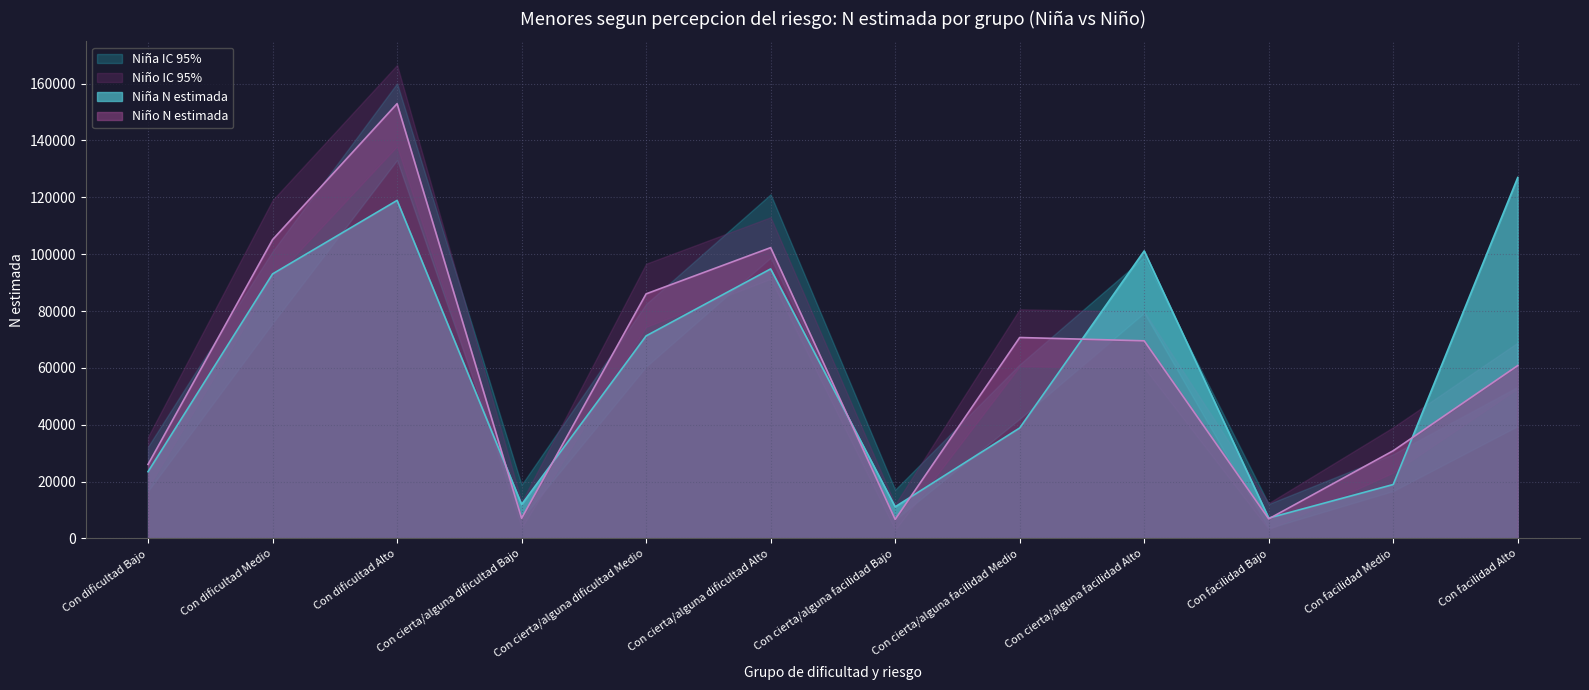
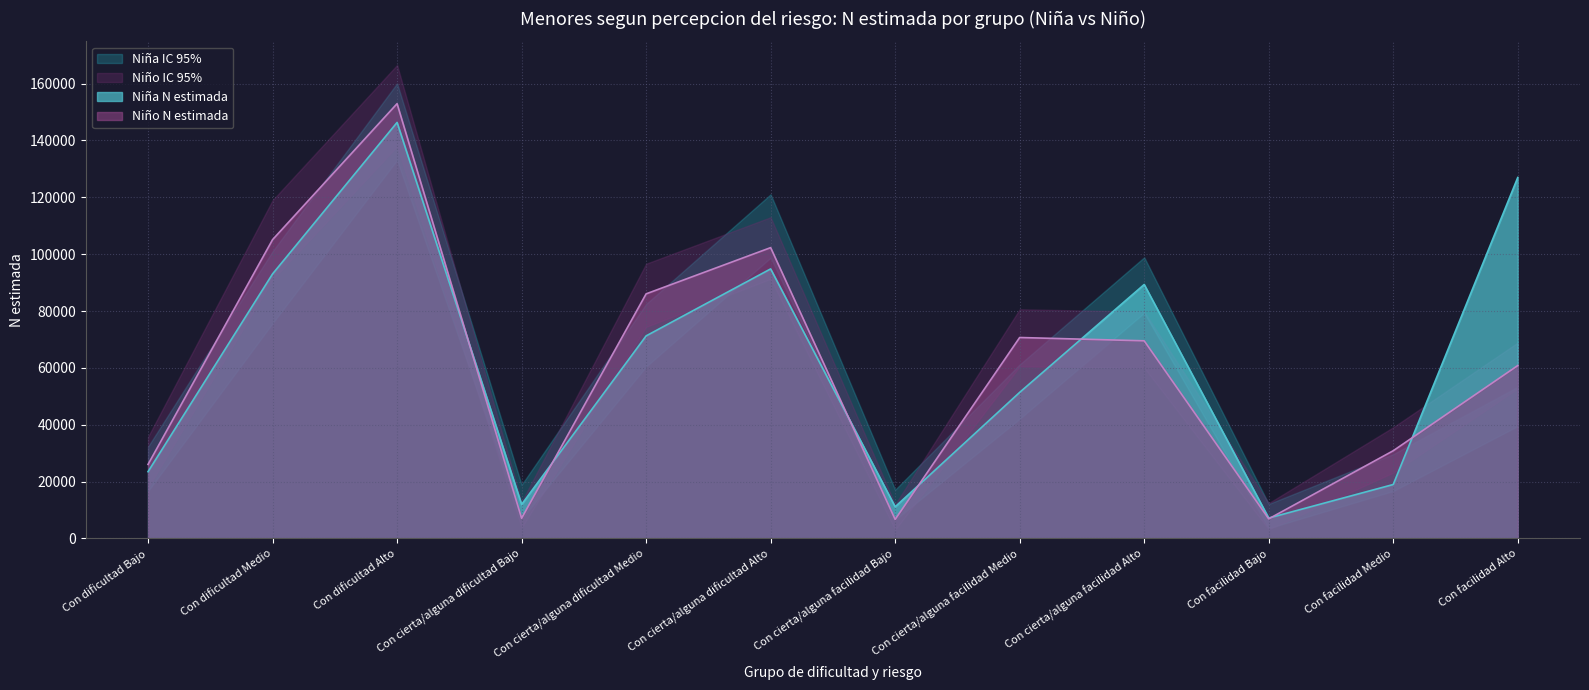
Niña N estimada, Con dificultad Alto: 119000 -> 146000
Niña N estimada, Con cierta/alguna facilidad Medio: 39000 -> 51000
Niña N estimada, Con cierta/alguna facilidad Alto: 101000 -> 89000
